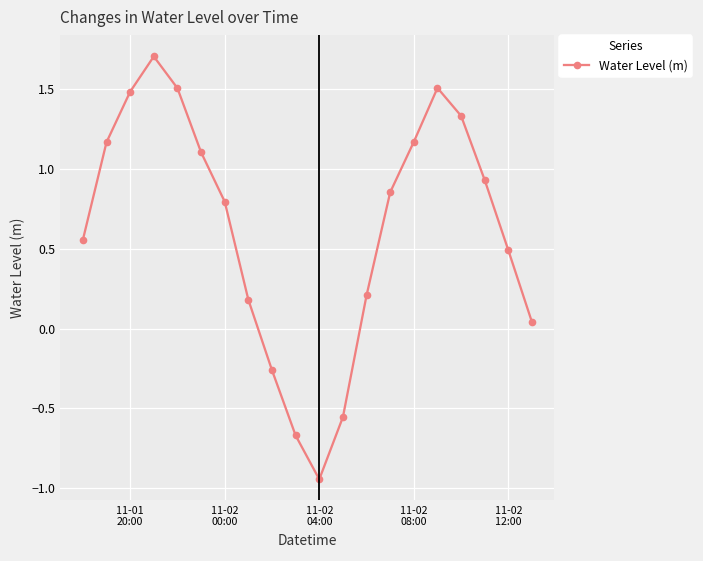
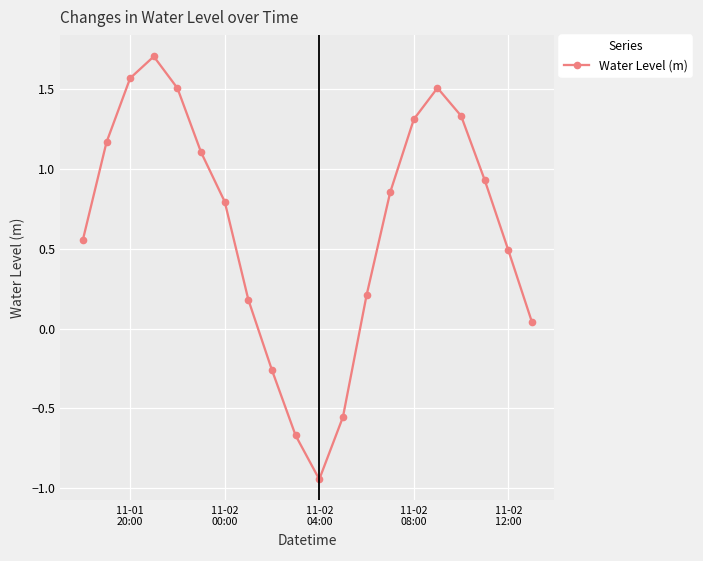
11-01 20:00: 1.48 -> 1.57
11-02 08:00: 1.17 -> 1.31
